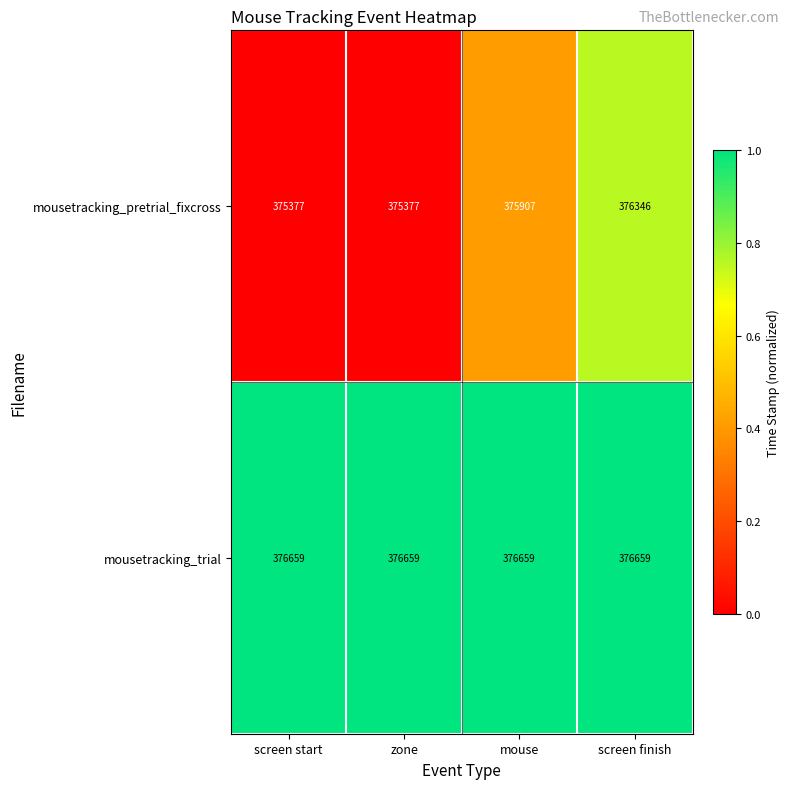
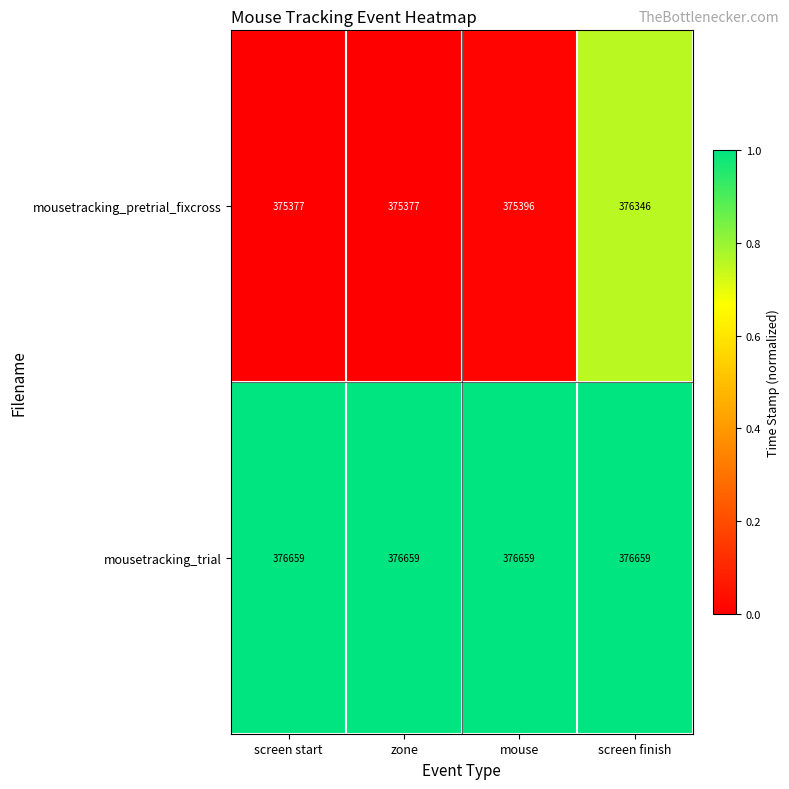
mousetracking_pretrial_fixcross, mouse: 375907 -> 375396
